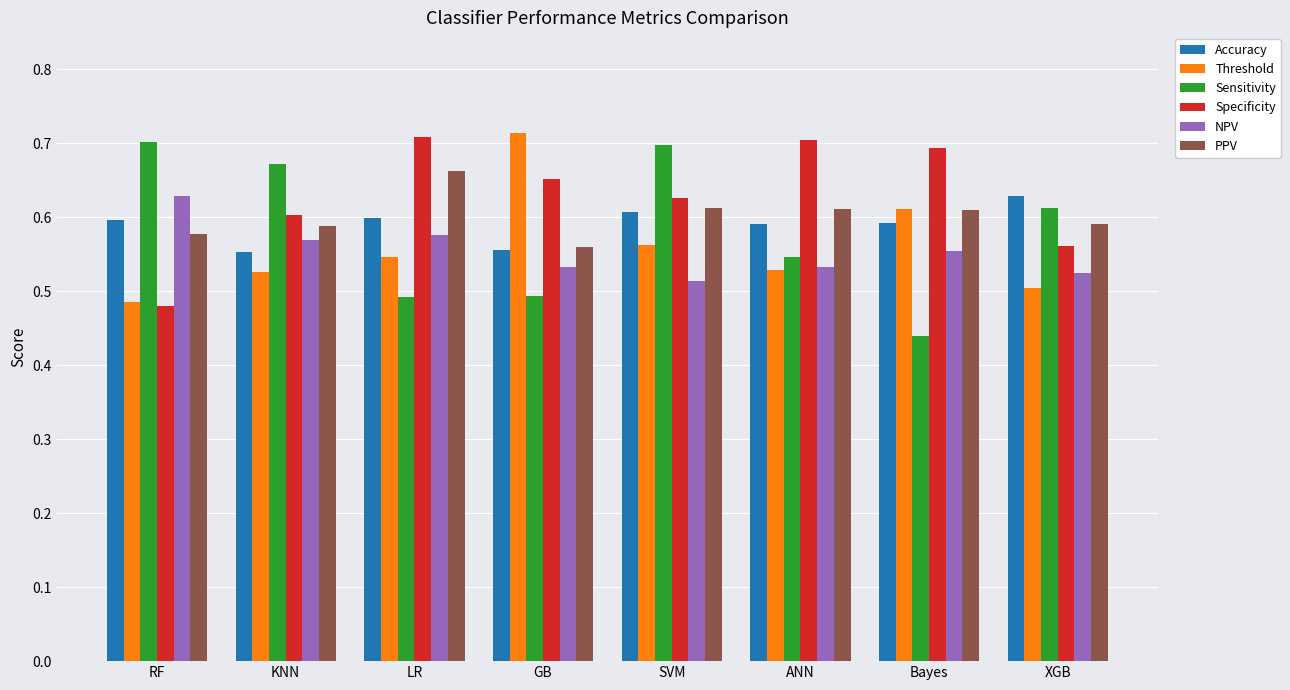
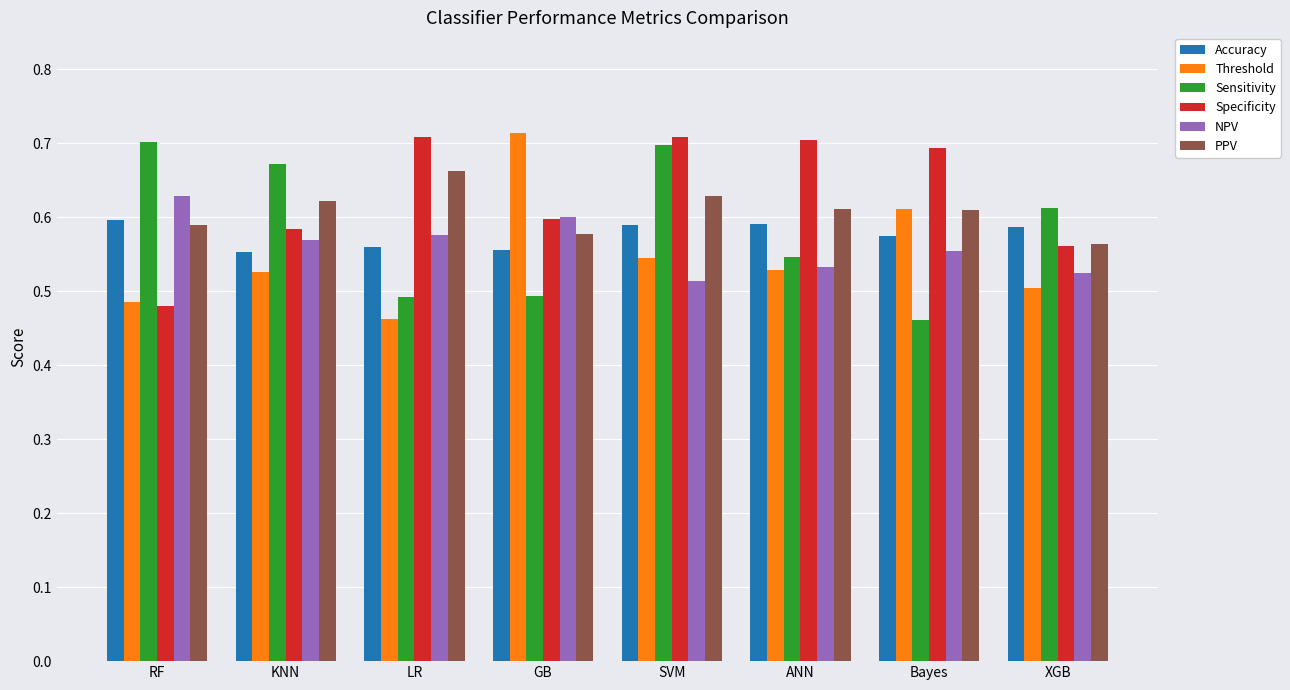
PPV, RF: 0.58 -> 0.59
Specificity, KNN: 0.60 -> 0.58
PPV, KNN: 0.59 -> 0.62
Accuracy, LR: 0.60 -> 0.56
Threshold, LR: 0.55 -> 0.46
Specificity, GB: 0.65 -> 0.60
NPV, GB: 0.53 -> 0.60
PPV, GB: 0.56 -> 0.58
Accuracy, SVM: 0.61 -> 0.59
Threshold, SVM: 0.56 -> 0.55
Specificity, SVM: 0.63 -> 0.71
PPV, SVM: 0.61 -> 0.63
Accuracy, Bayes: 0.59 -> 0.58
Sensitivity, Bayes: 0.44 -> 0.46
Accuracy, XGB: 0.63 -> 0.59
PPV, XGB: 0.59 -> 0.56
